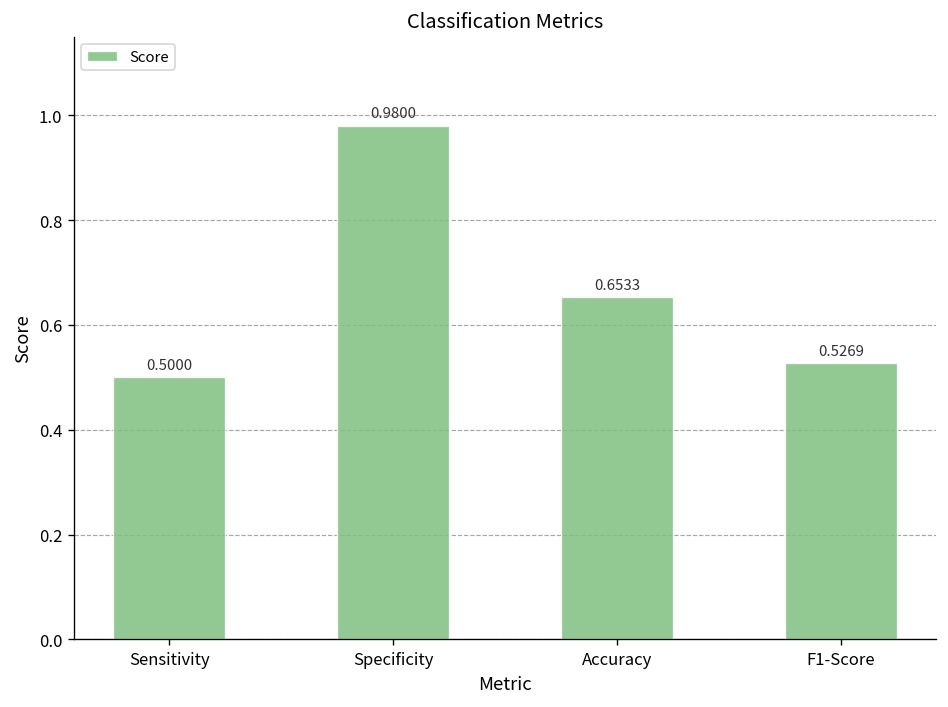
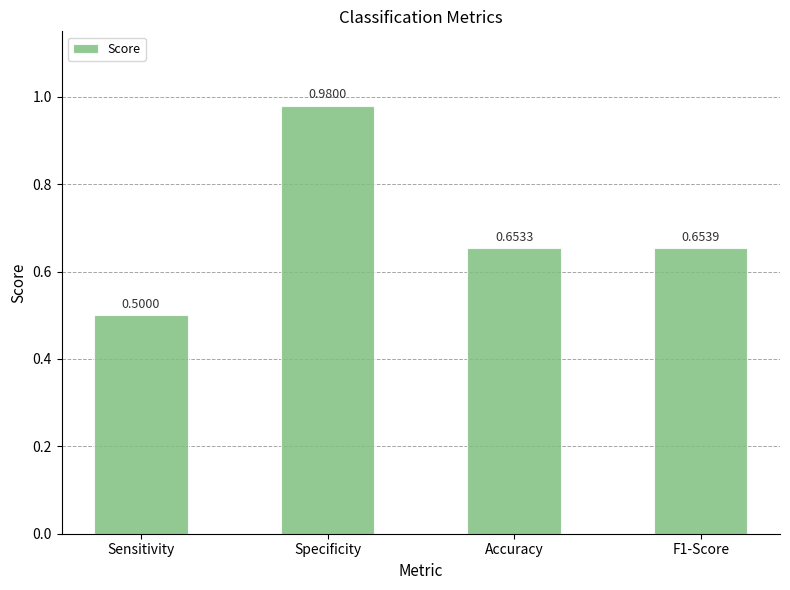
F1-Score: 0.5269 -> 0.6539
